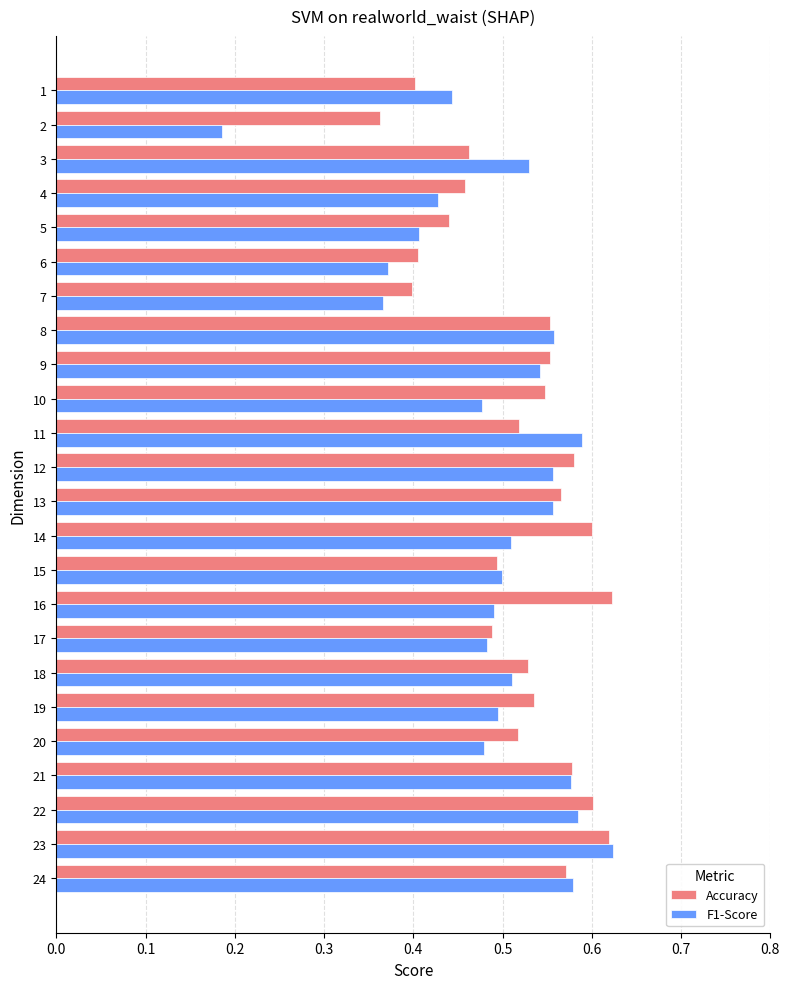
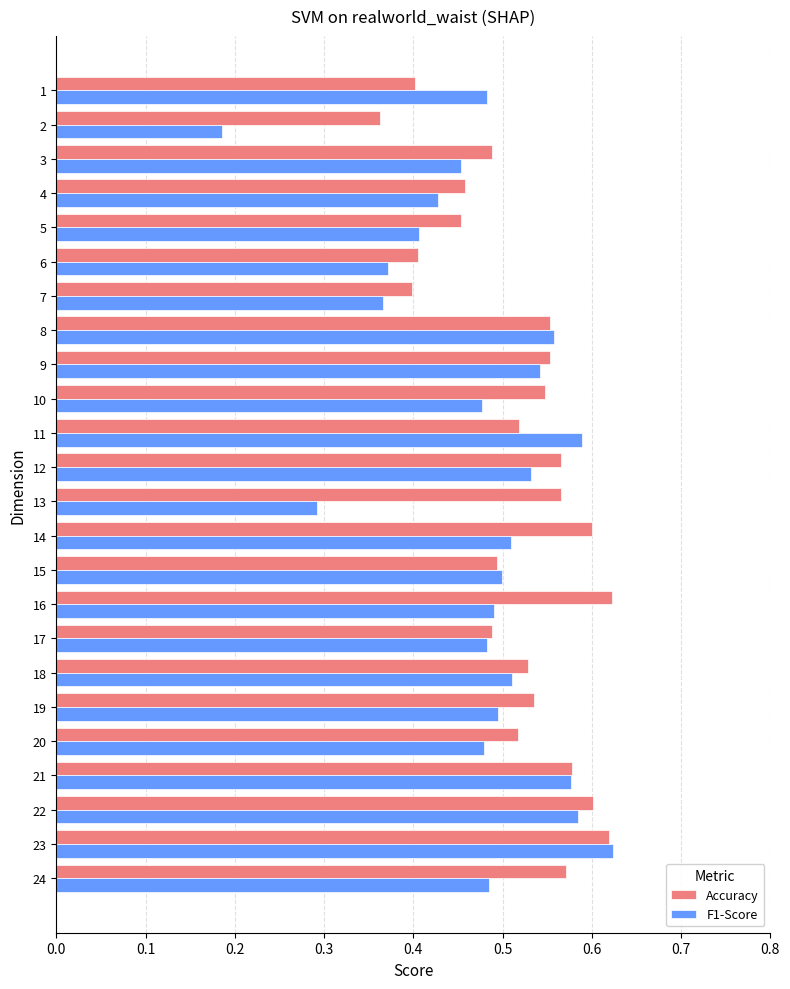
F1-Score, 1: 0.44 -> 0.48
Accuracy, 3: 0.46 -> 0.49
F1-Score, 3: 0.53 -> 0.45
Accuracy, 5: 0.44 -> 0.45
Accuracy, 12: 0.58 -> 0.57
F1-Score, 12: 0.56 -> 0.53
F1-Score, 13: 0.56 -> 0.29
F1-Score, 24: 0.58 -> 0.48
